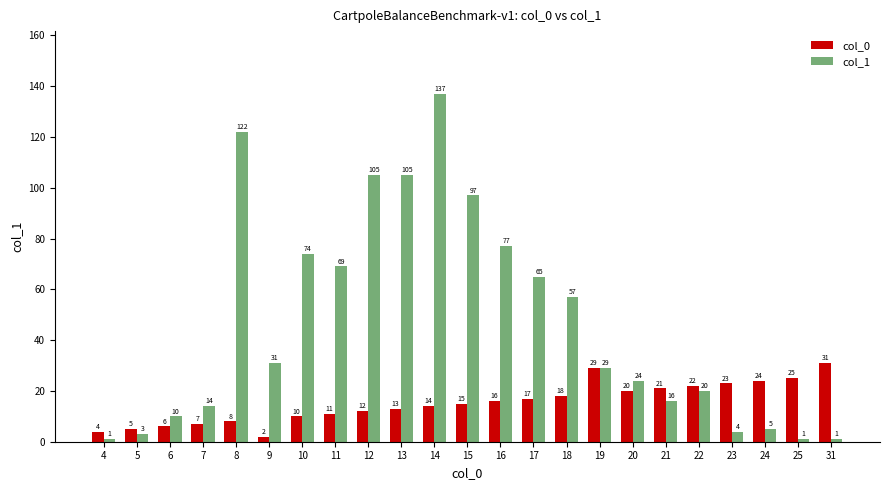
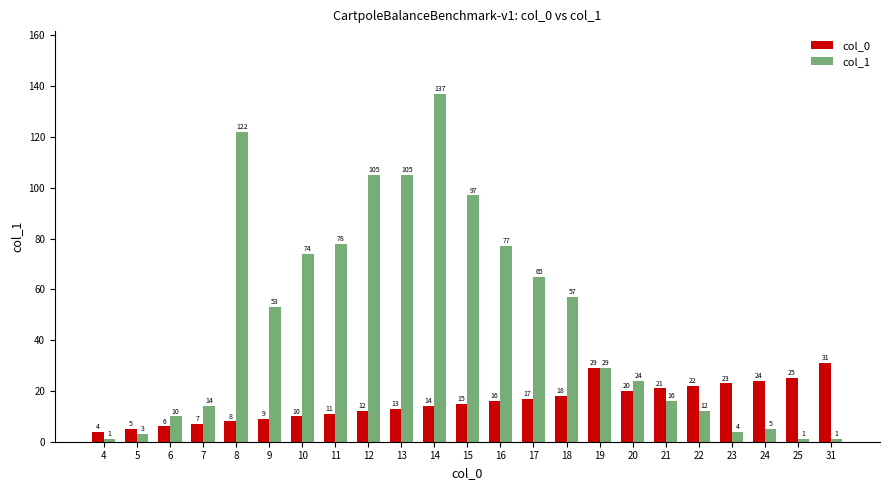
col_0, 9: 2 -> 9
col_1, 9: 31 -> 53
col_1, 11: 69 -> 78
col_1, 22: 20 -> 12
